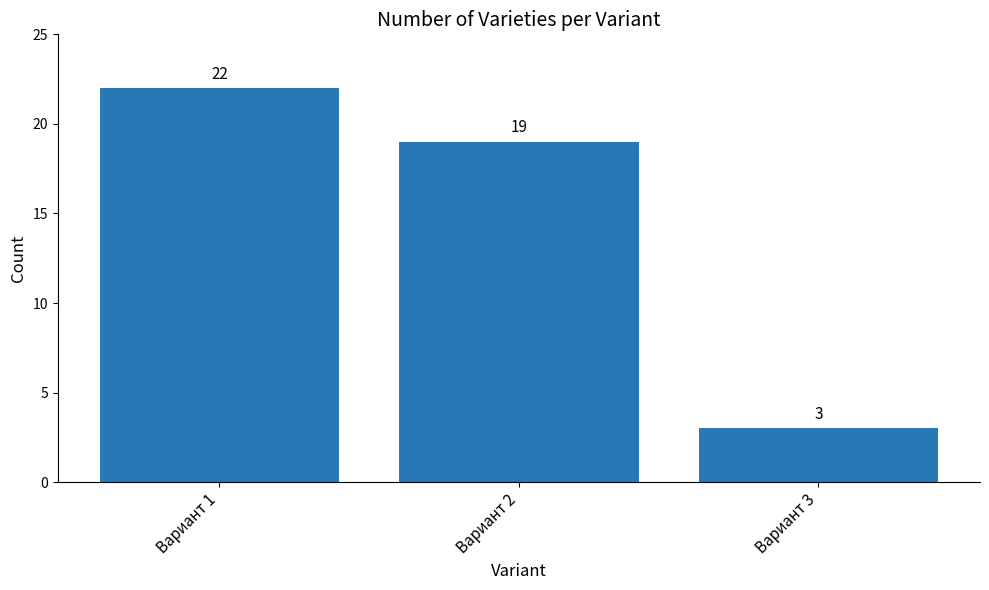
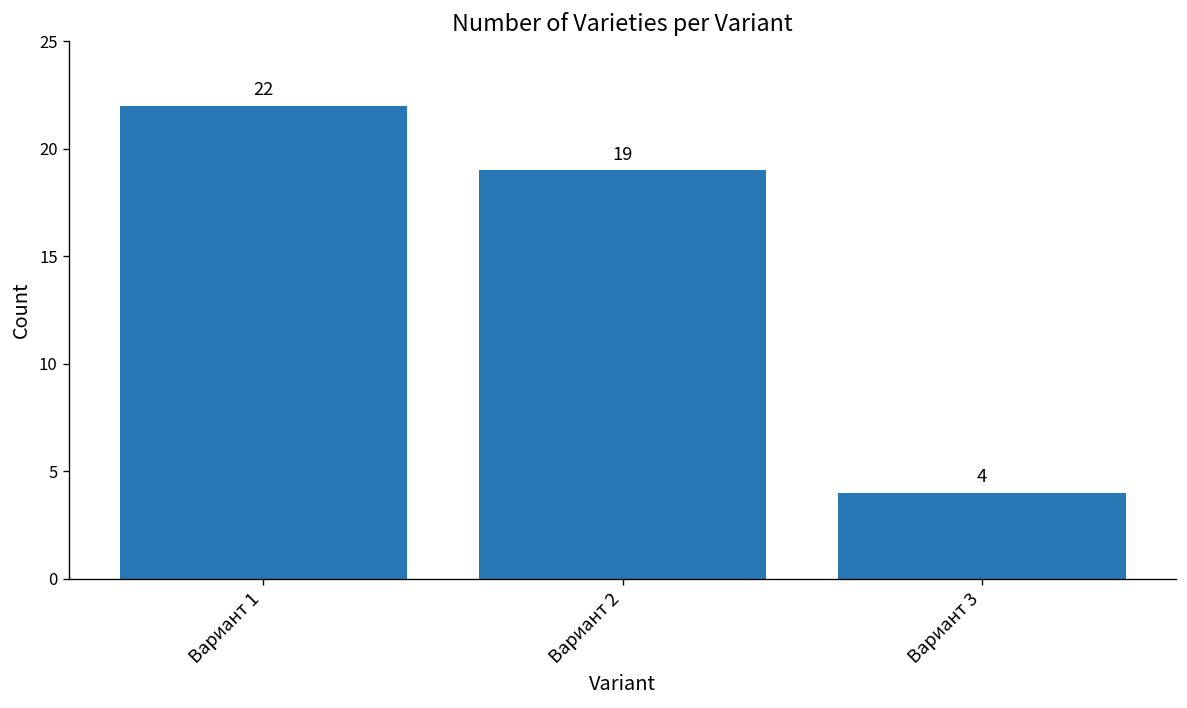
Вариант 3: 3 -> 4
